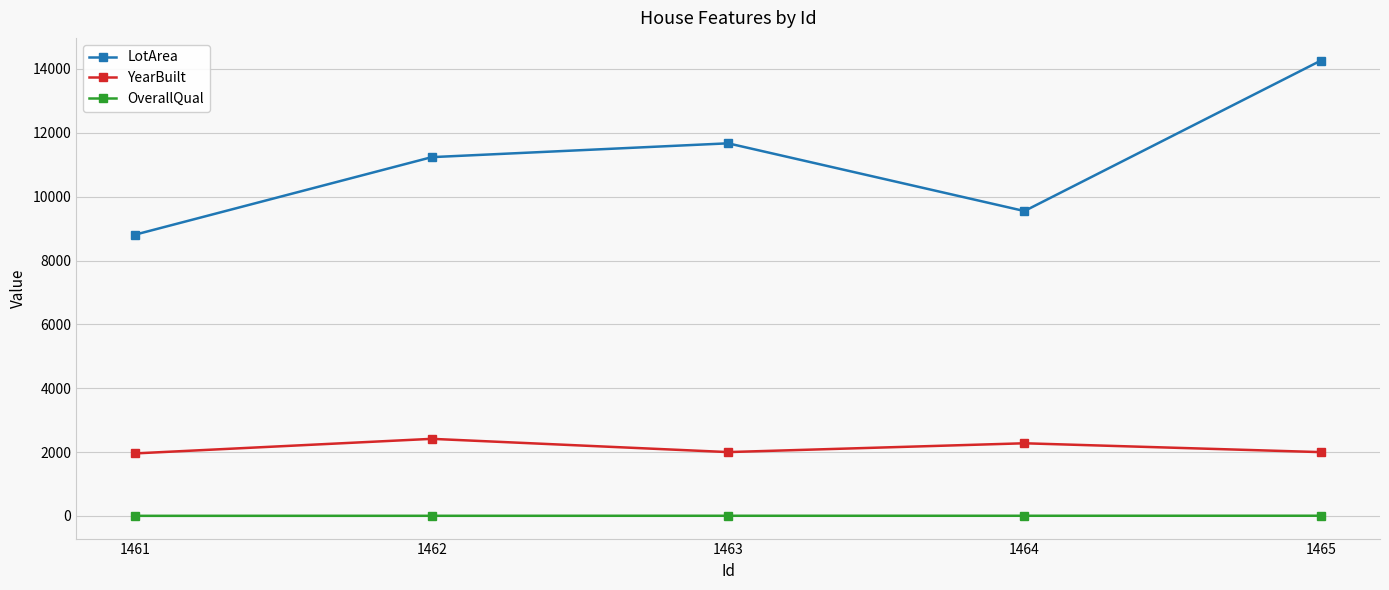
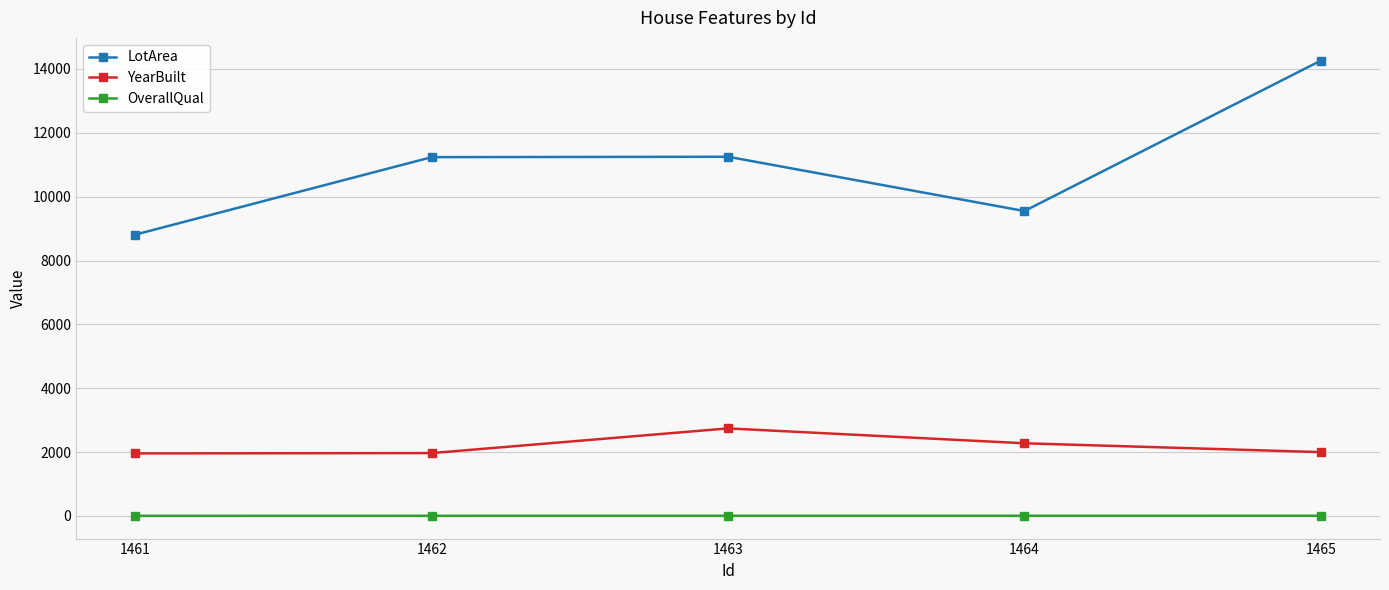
YearBuilt, 1462: 2400 -> 2000
LotArea, 1463: 11700 -> 11300
YearBuilt, 1463: 2000 -> 2700
